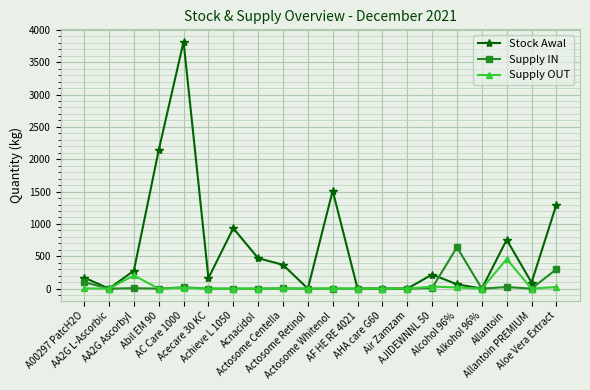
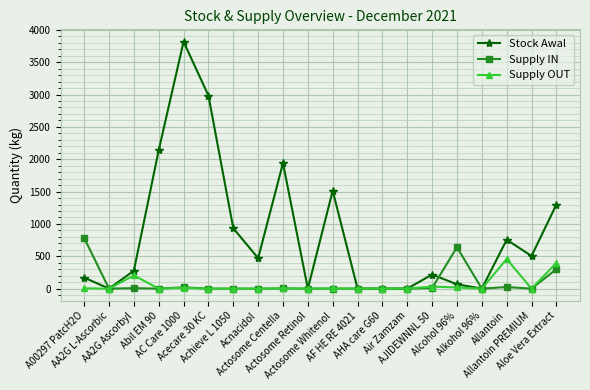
Supply IN, A00297 PatcH2O: 100 -> 800
Stock Awal, Acecare 30 KC: 200 -> 3000
Stock Awal, Actosome Centella: 400 -> 1900
Stock Awal, Allantoin PREMIUM: 100 -> 500
Supply OUT, Aloe Vera Extract: 0 -> 400
